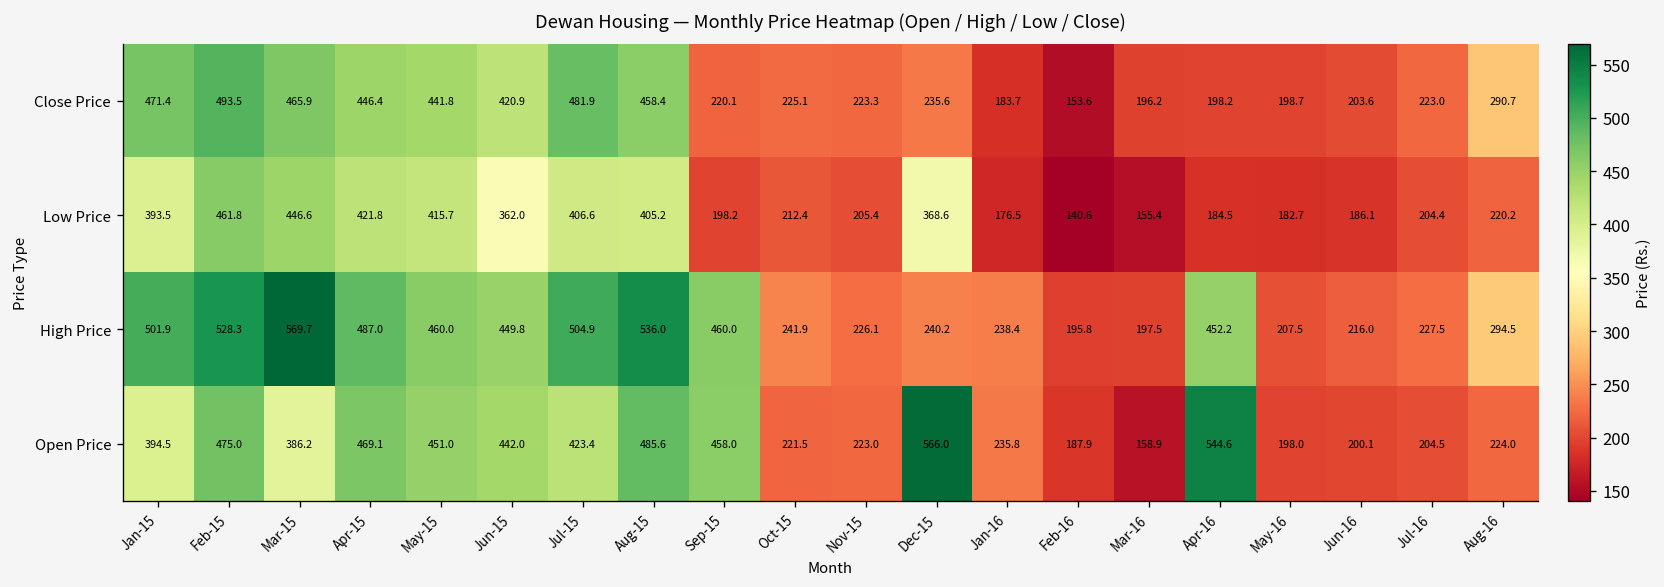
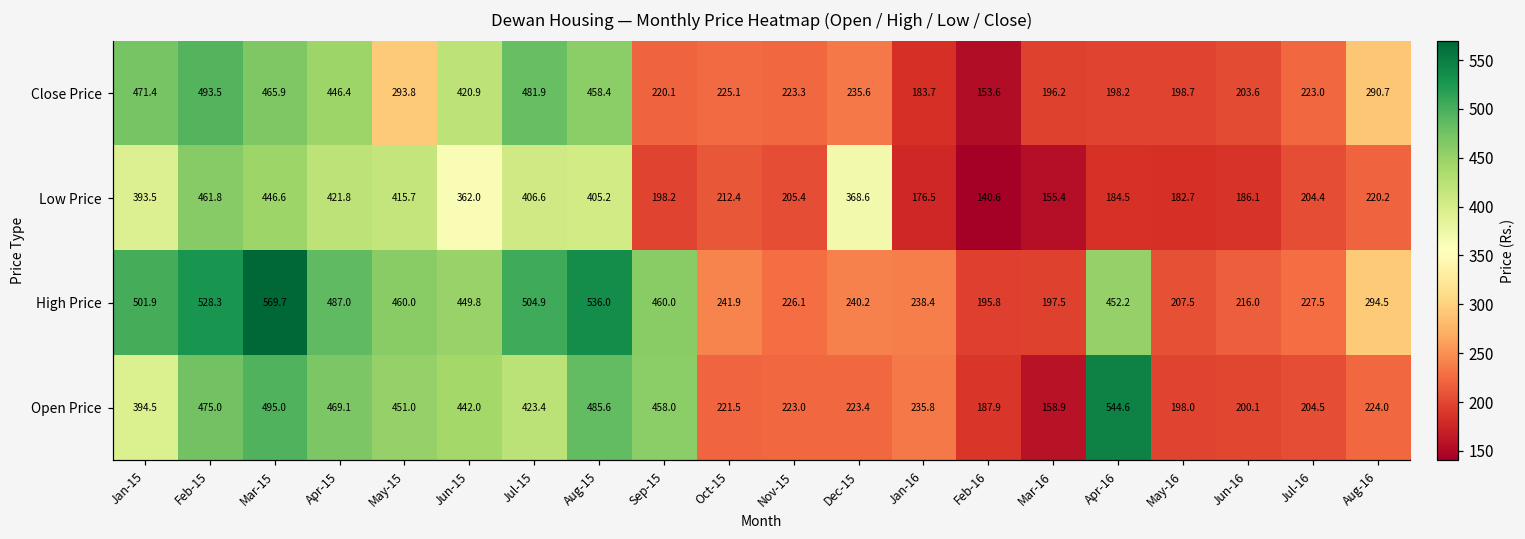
Close Price, May-15: 441.8 -> 293.8
Open Price, Mar-15: 386.2 -> 495.0
Open Price, Dec-15: 566.0 -> 223.4
